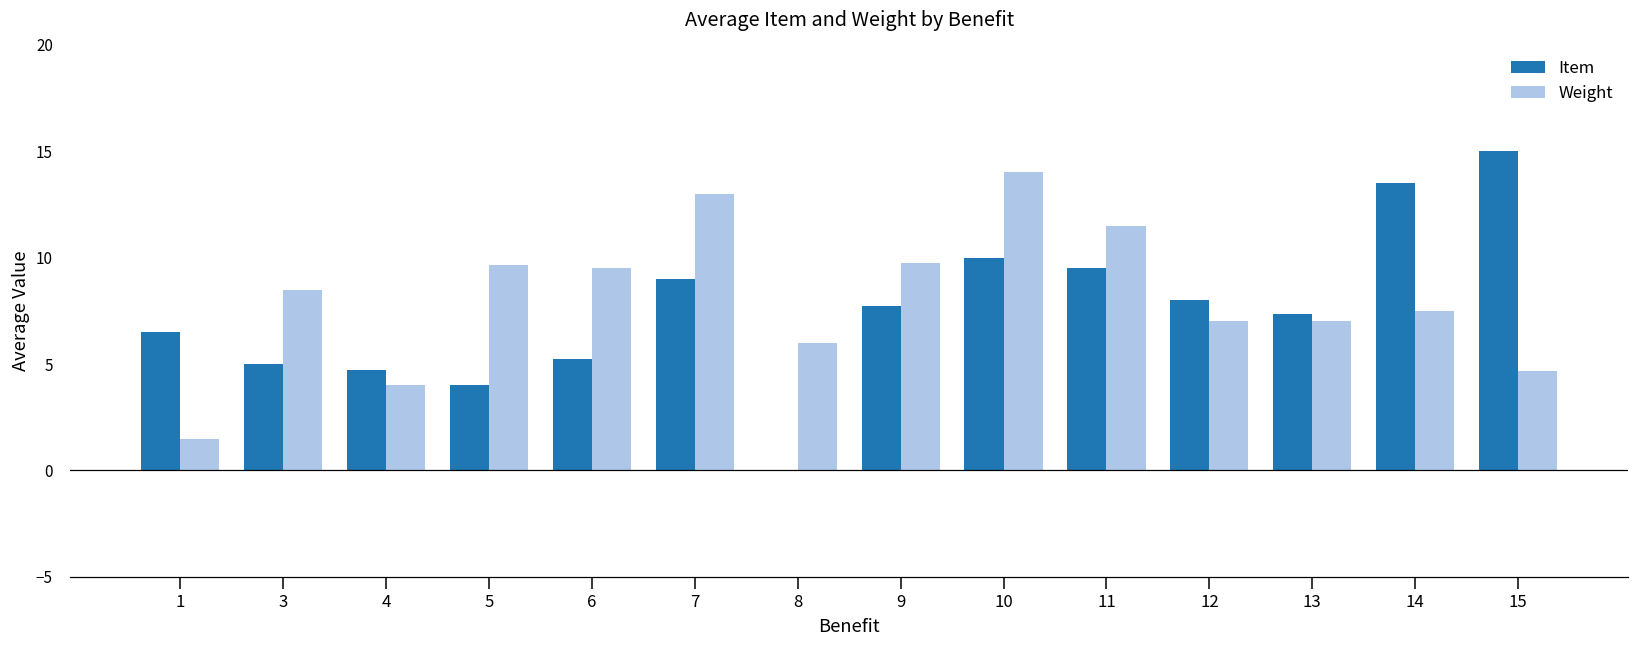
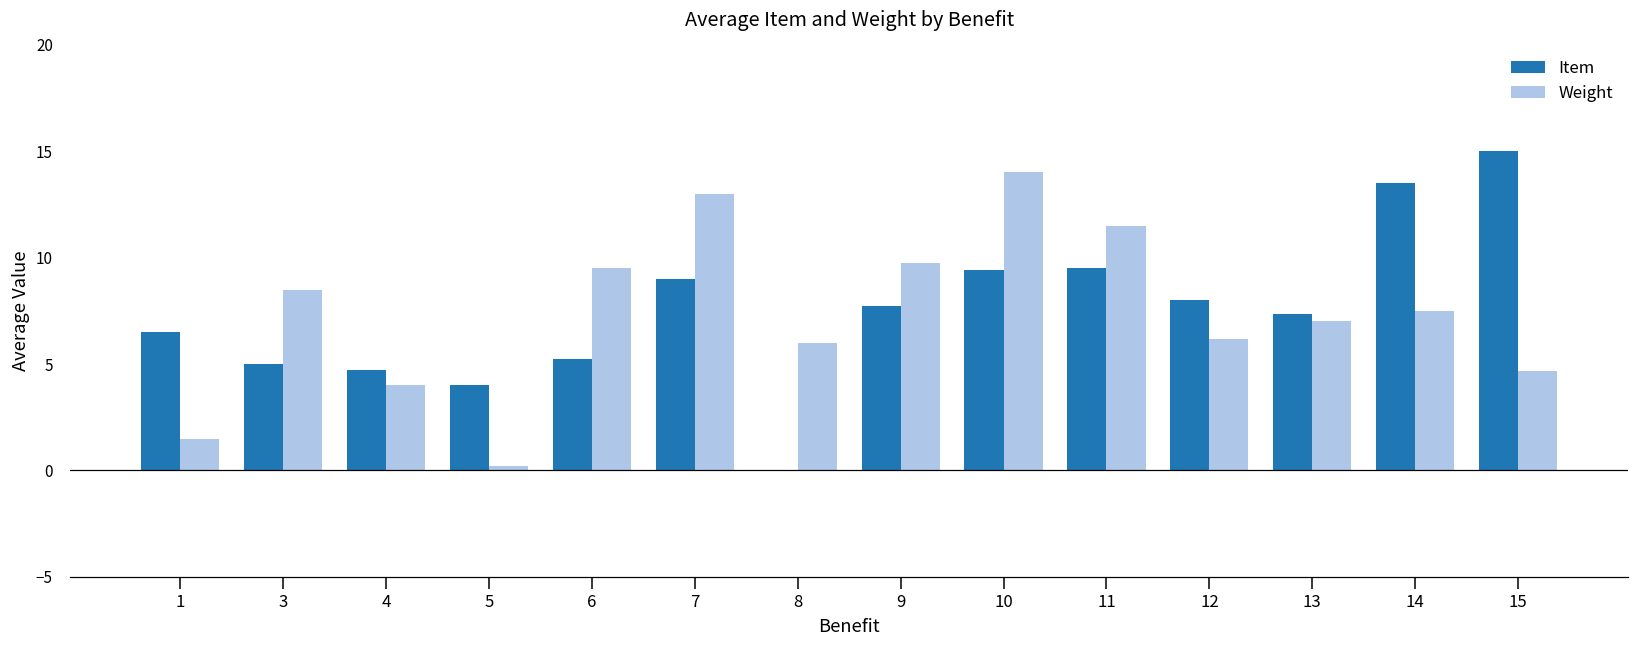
Weight, 5: 9.7 -> 0.2
Item, 10: 10.0 -> 9.4
Weight, 12: 7.0 -> 6.2
